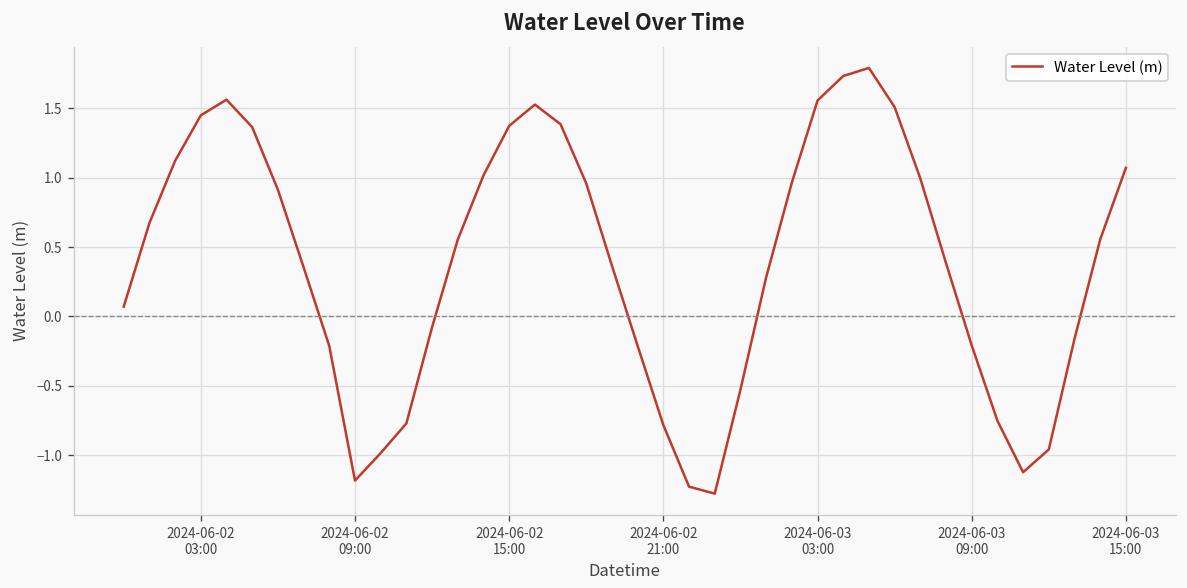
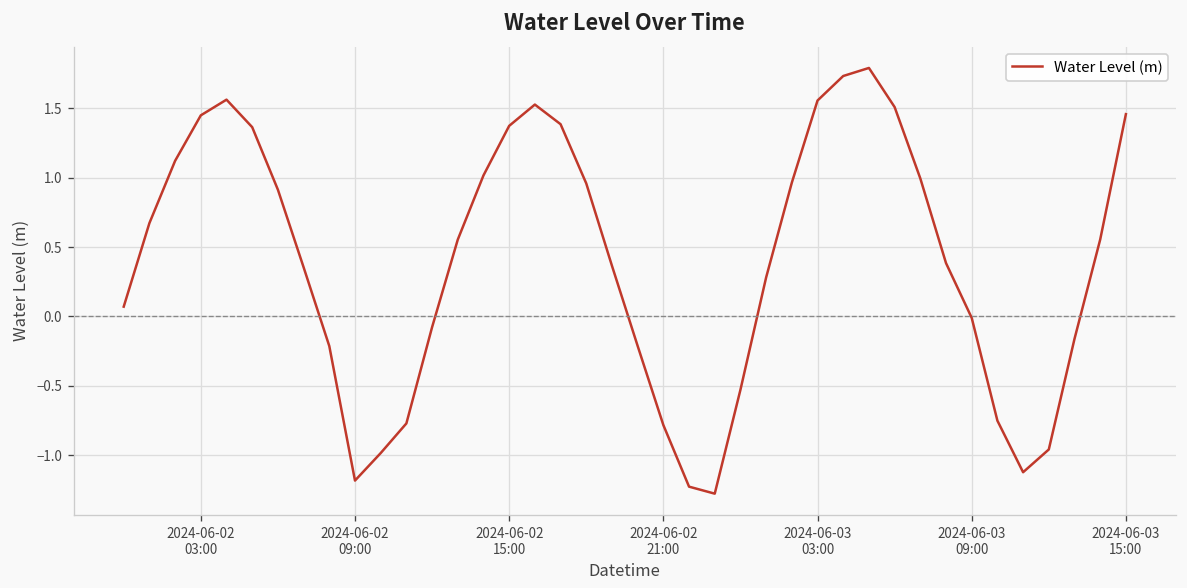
2024-06-03 09:00: -0.21 -> -0.01
2024-06-03 15:00: 1.07 -> 1.46
